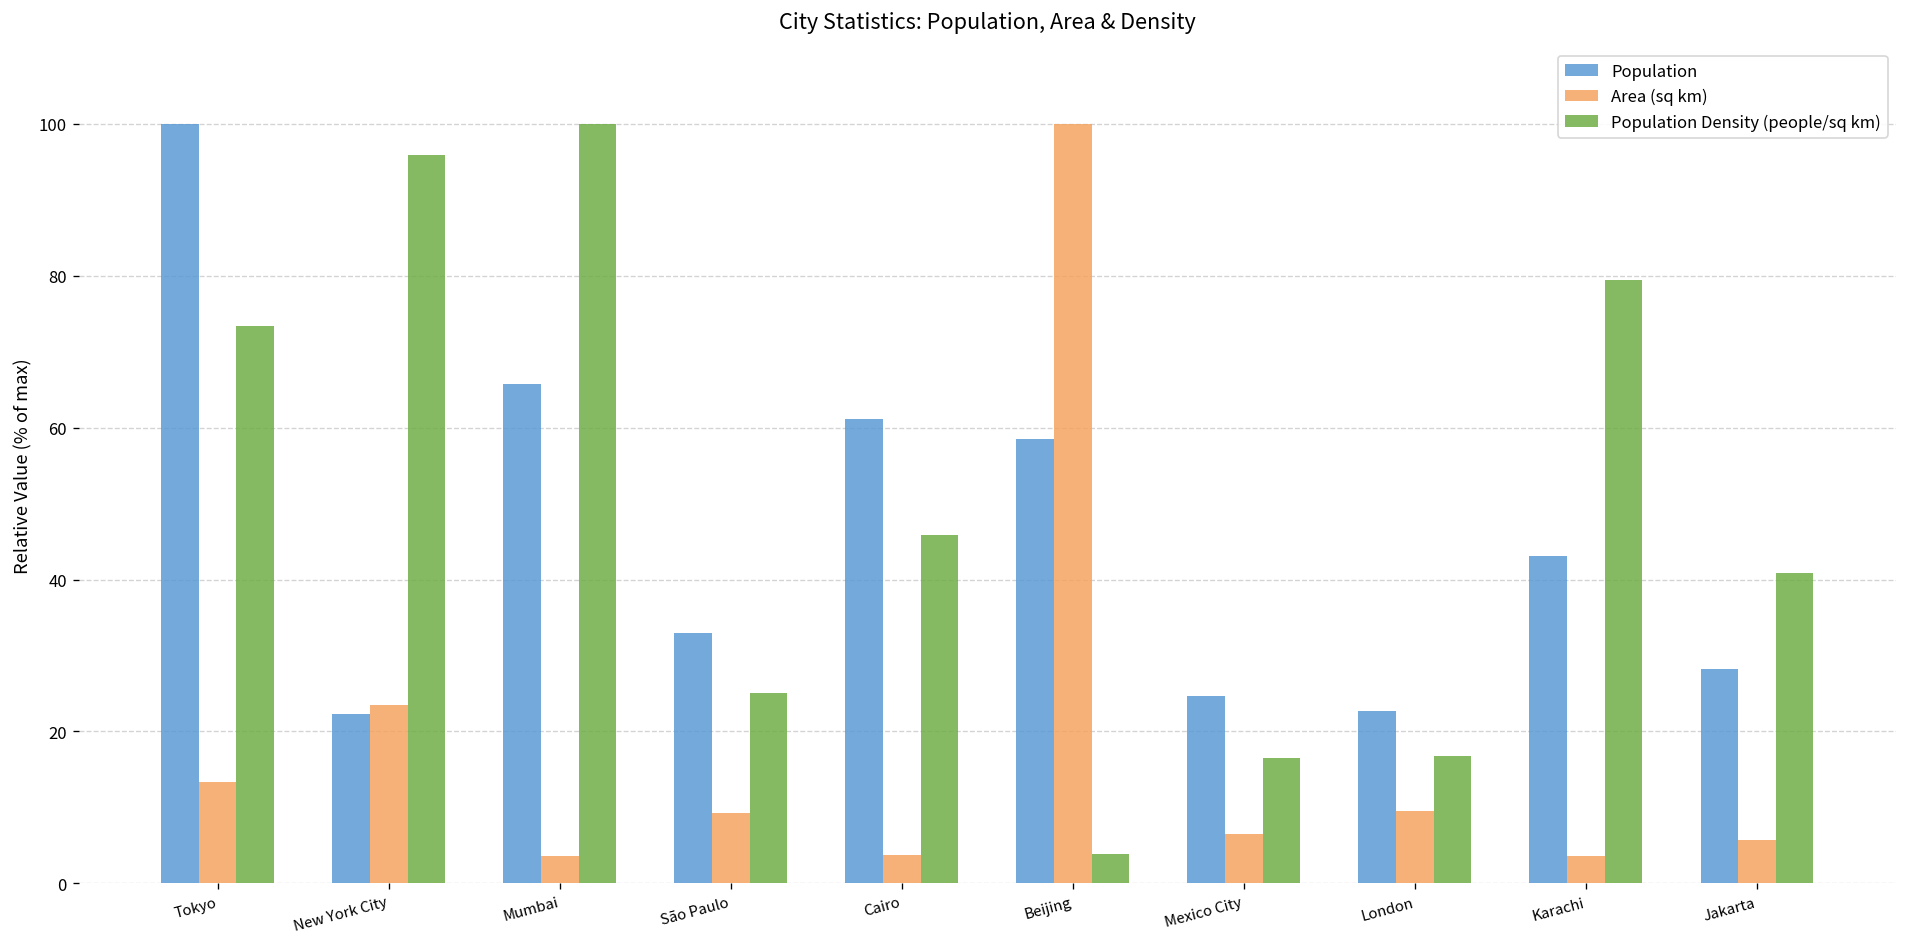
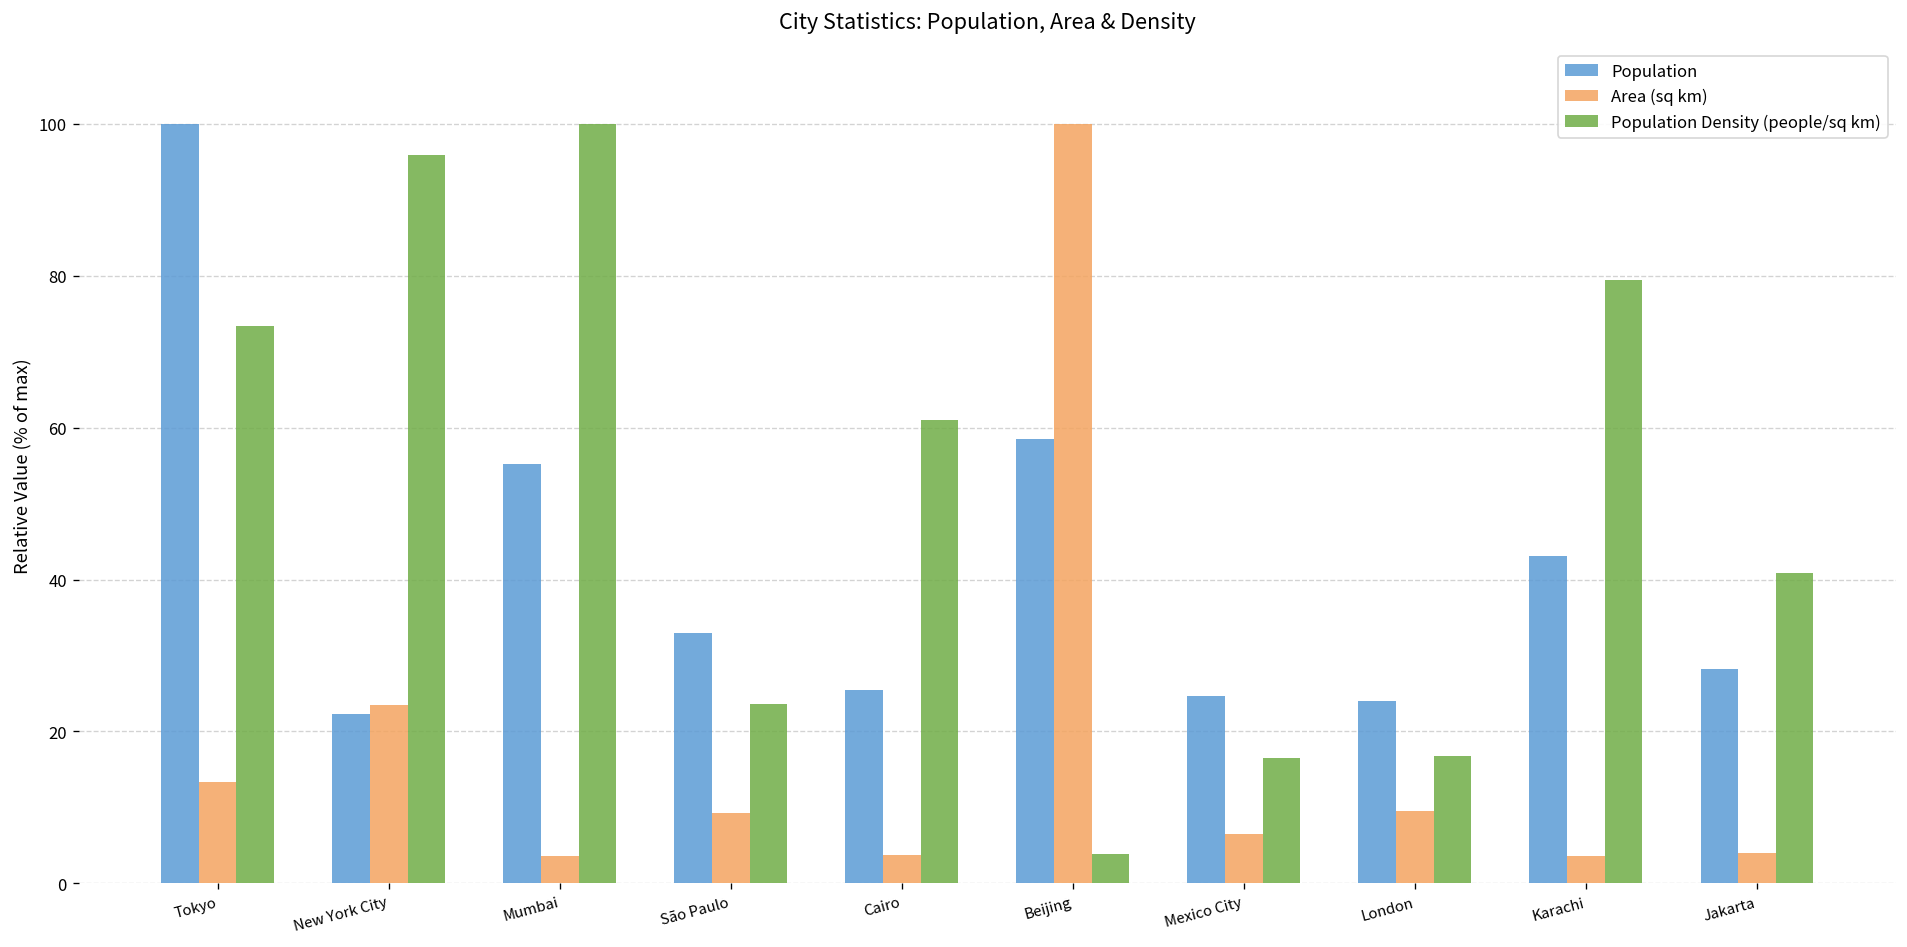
Population, Mumbai: 66 -> 55
Population Density (people/sq km), São Paulo: 25 -> 24
Population, Cairo: 61 -> 25
Population Density (people/sq km), Cairo: 46 -> 61
Population, London: 23 -> 24
Area (sq km), Jakarta: 6 -> 4
